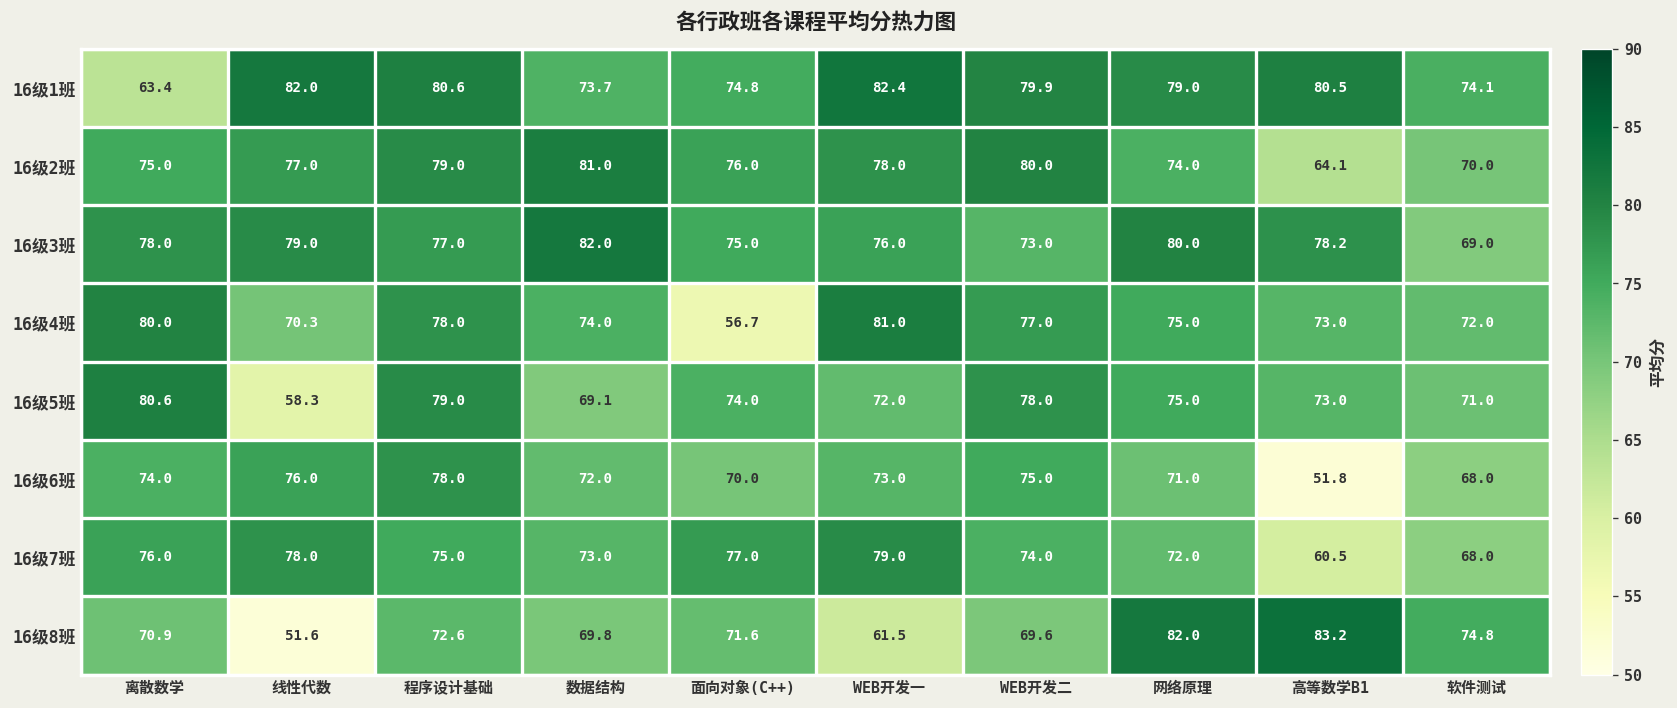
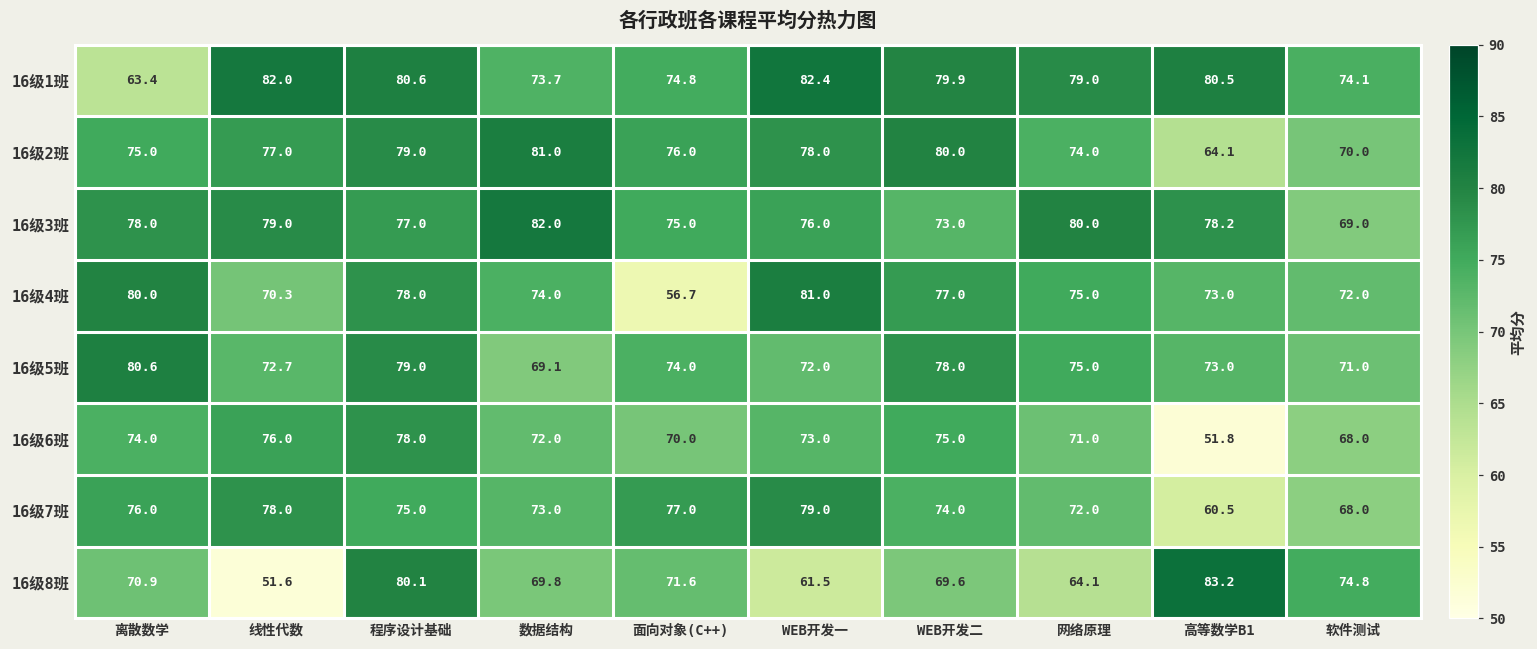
16级5班, 线性代数: 58.3 -> 72.7
16级8班, 程序设计基础: 72.6 -> 80.1
16级8班, 网络原理: 82.0 -> 64.1
